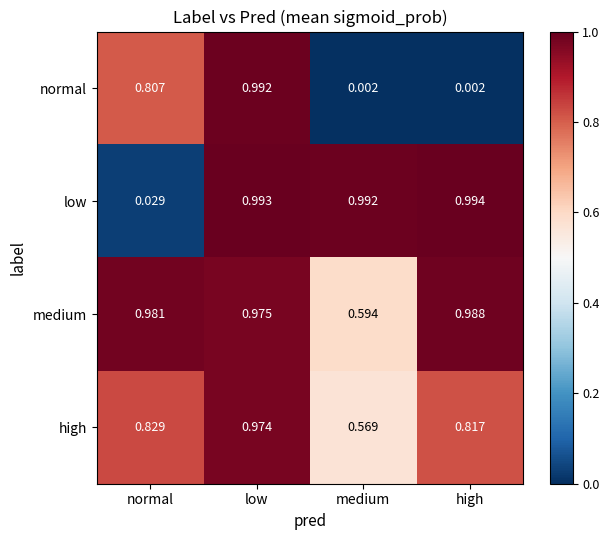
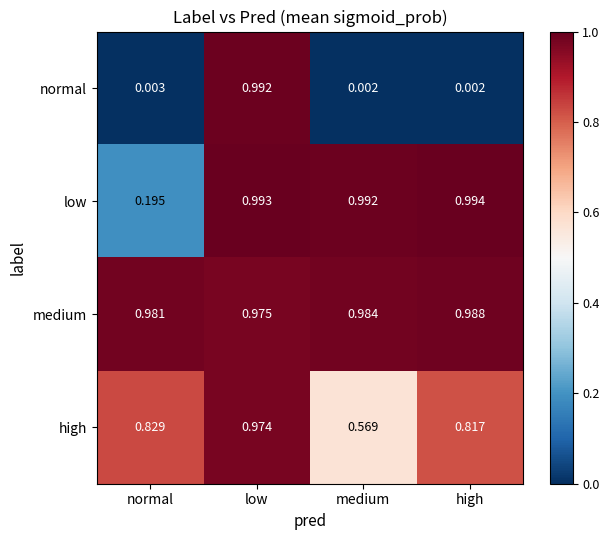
normal, normal: 0.807 -> 0.003
low, normal: 0.029 -> 0.195
medium, medium: 0.594 -> 0.984
